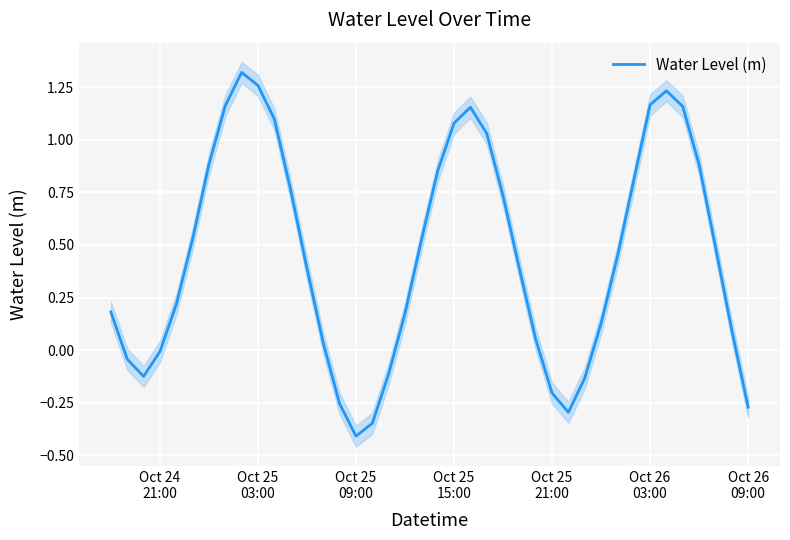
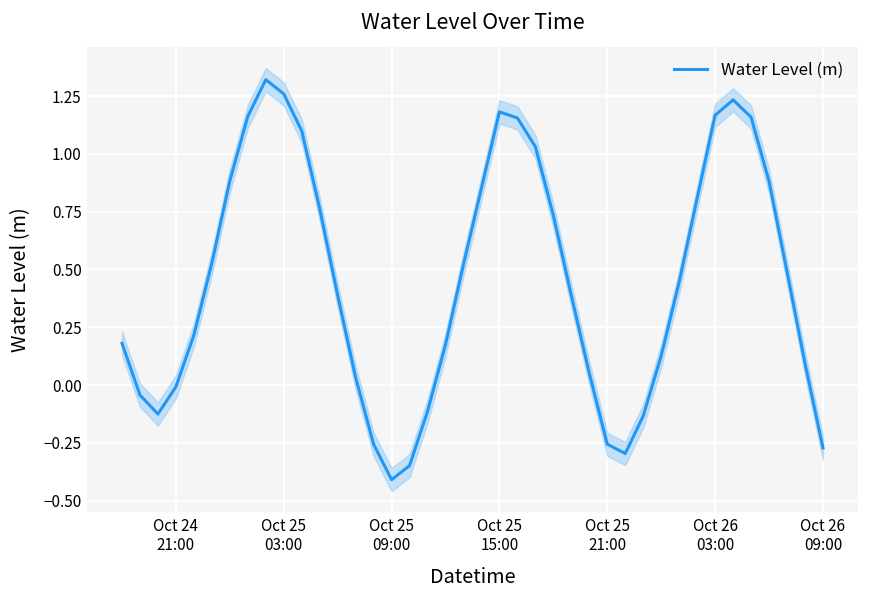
Water Level (m), Oct 25 15:00: 1.08 -> 1.18
Water Level (m), Oct 25 21:00: -0.20 -> -0.26
